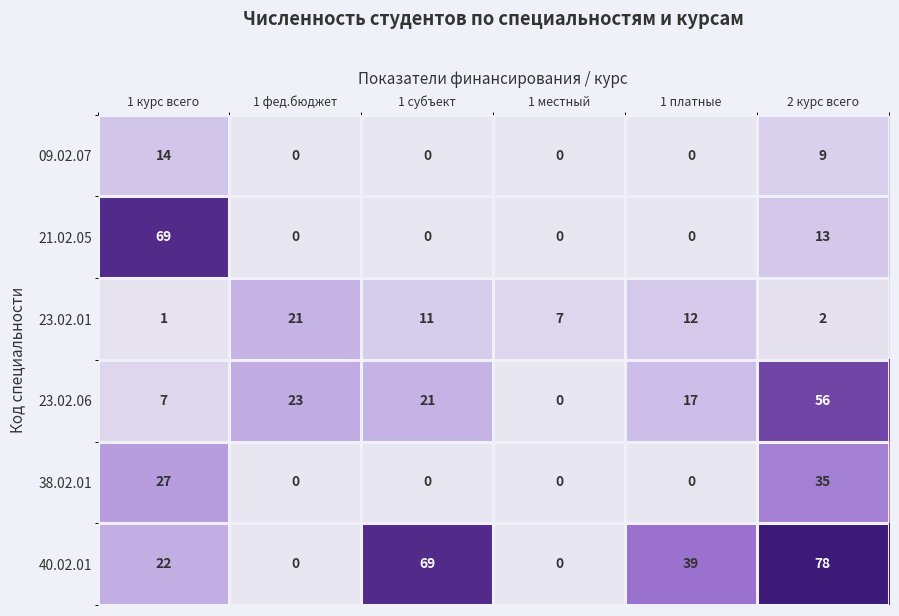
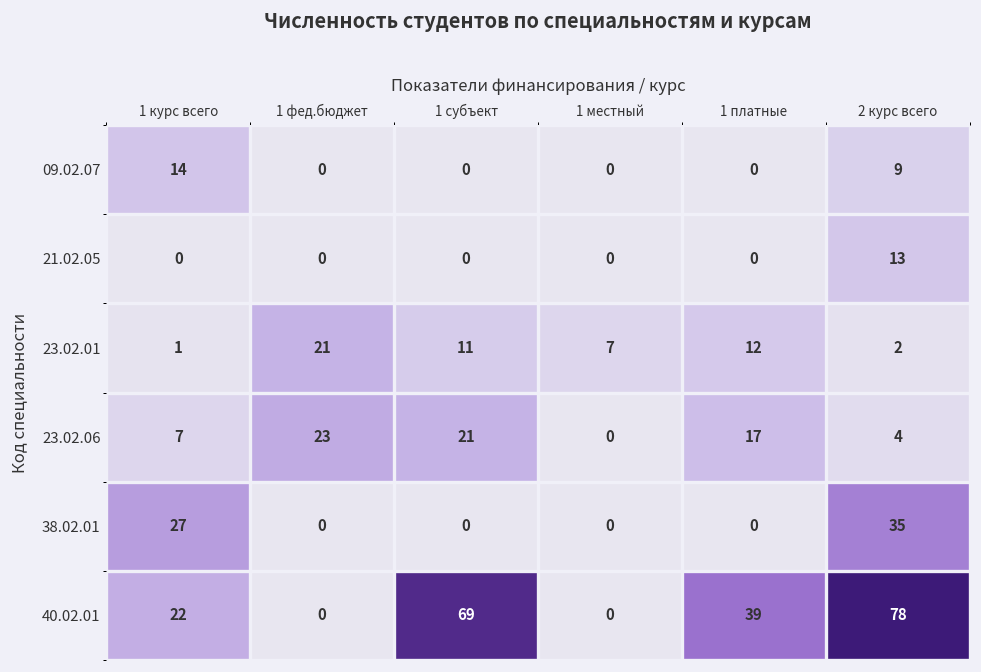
21.02.05, 1 курс всего: 69 -> 0
23.02.06, 2 курс всего: 56 -> 4
